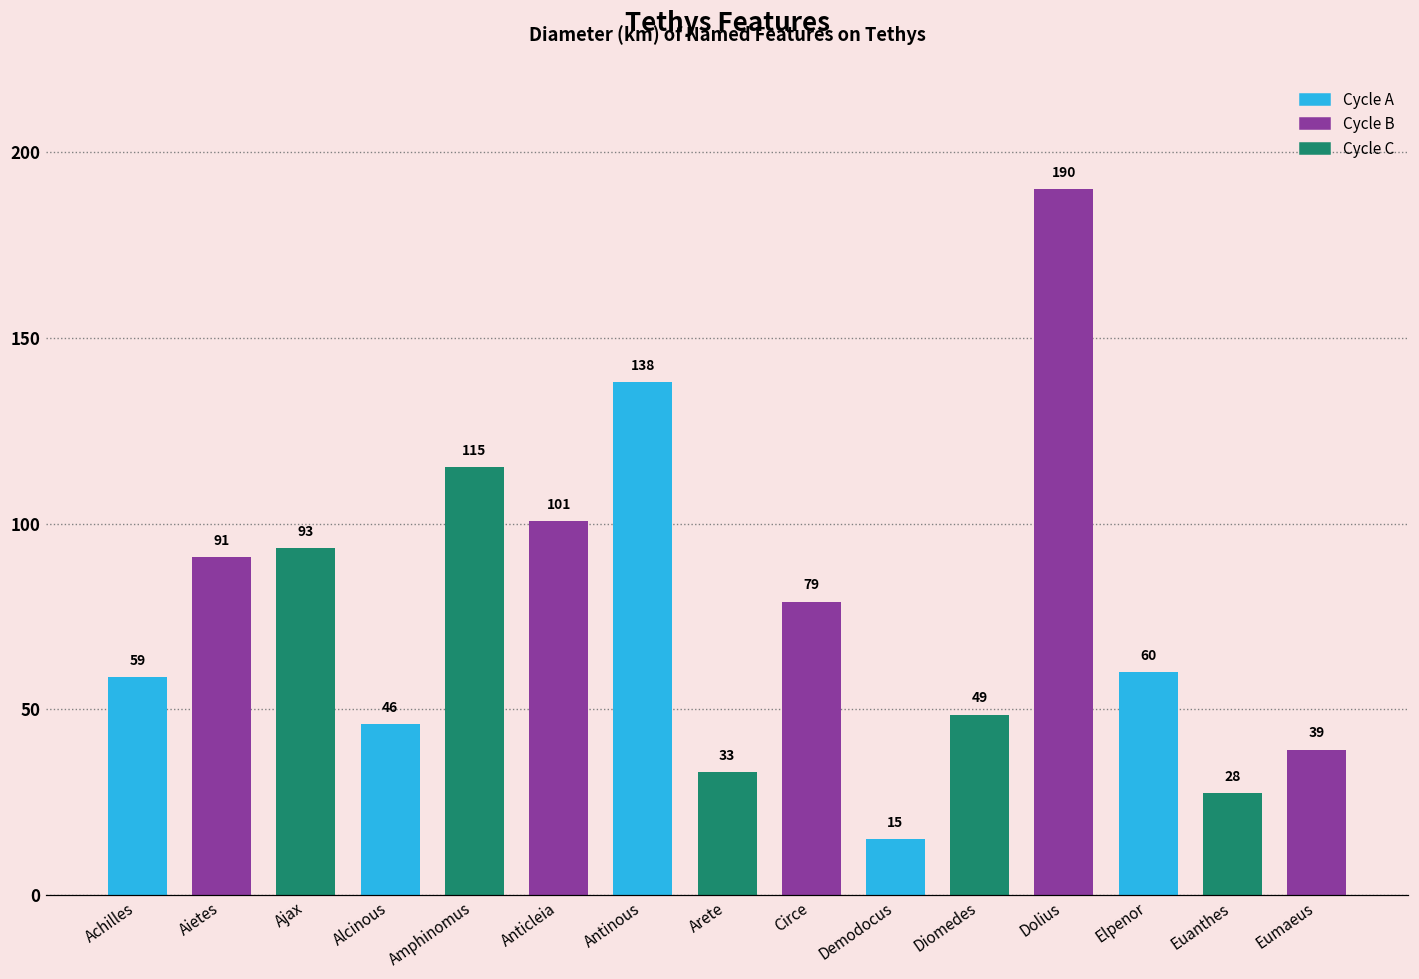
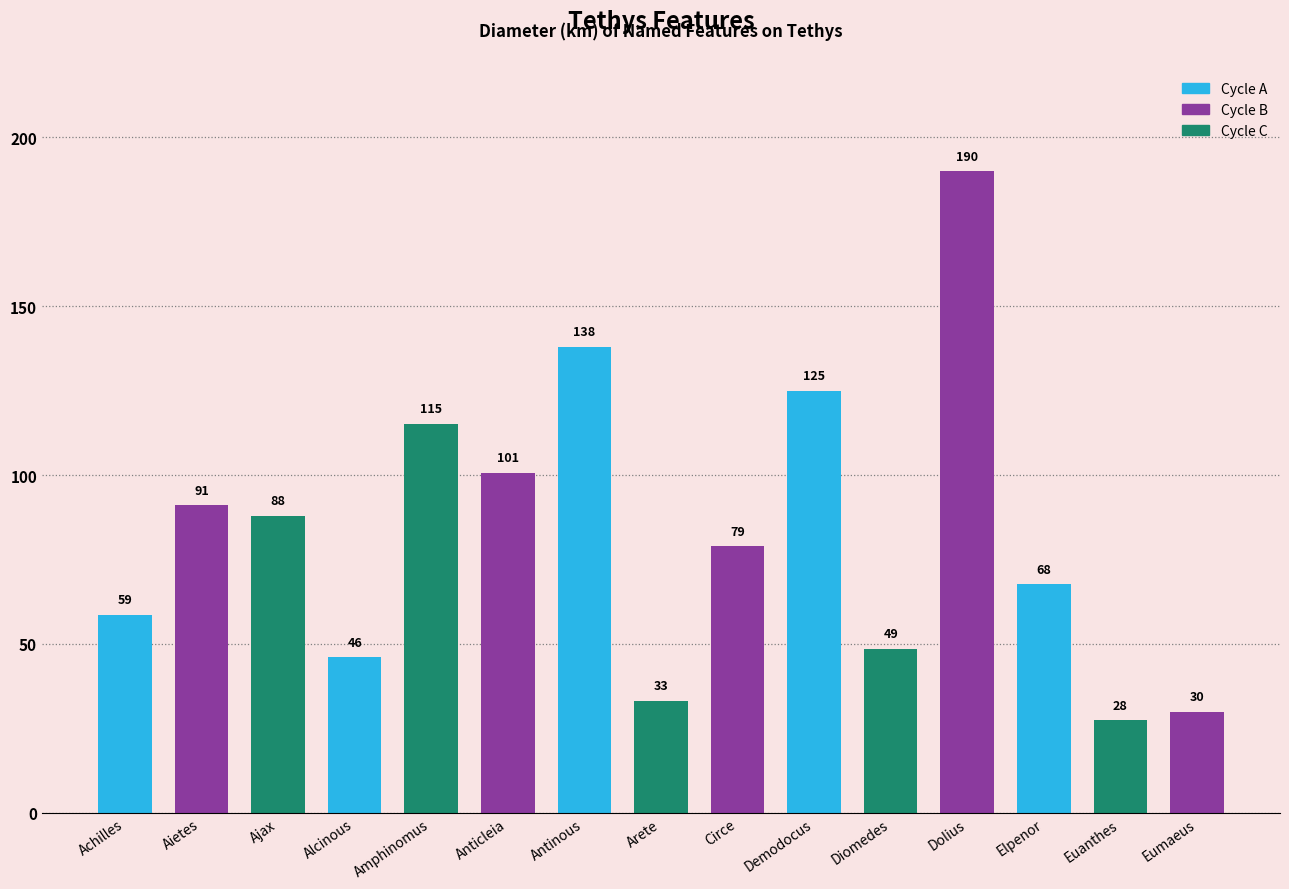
Ajax: 93 -> 88
Demodocus: 15 -> 125
Elpenor: 60 -> 68
Eumaeus: 39 -> 30
